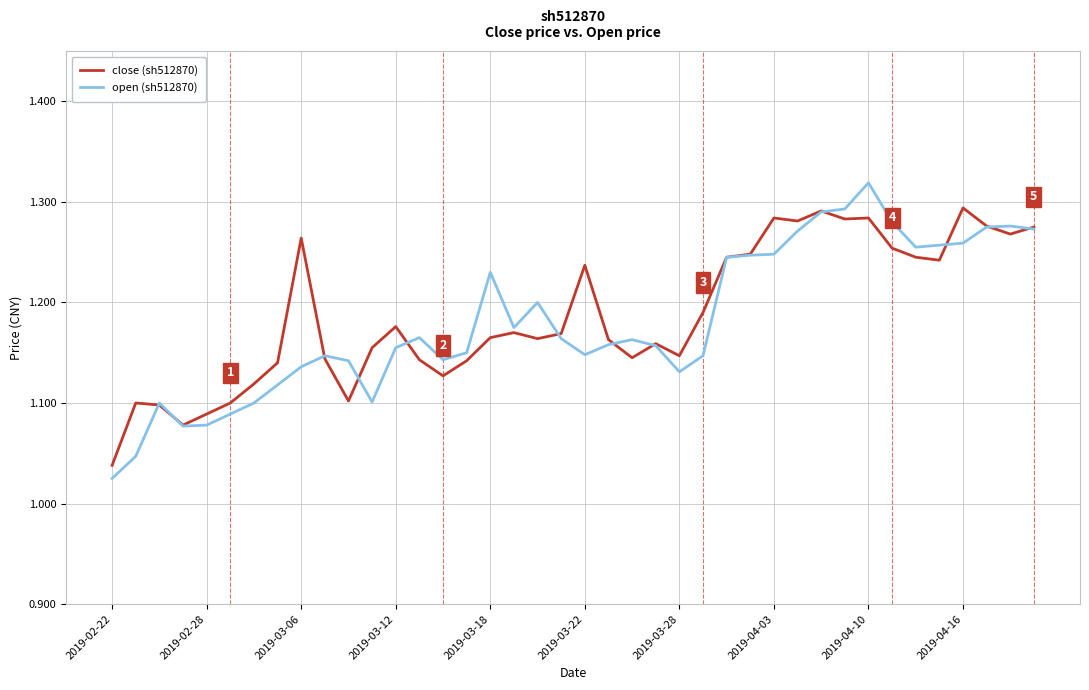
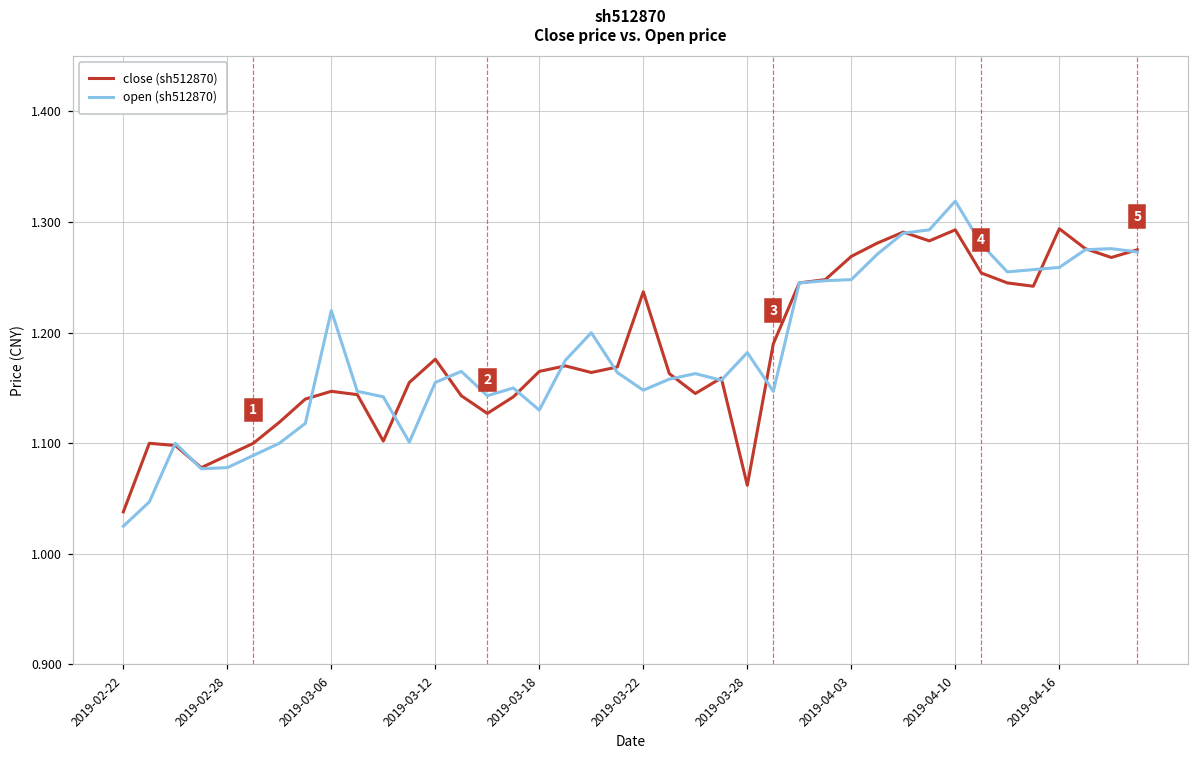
close (sh512870), 2019-03-06: 1.264 -> 1.147
open (sh512870), 2019-03-06: 1.136 -> 1.220
open (sh512870), 2019-03-18: 1.23 -> 1.13
close (sh512870), 2019-03-28: 1.147 -> 1.062
open (sh512870), 2019-03-28: 1.131 -> 1.182
close (sh512870), 2019-04-03: 1.284 -> 1.269
close (sh512870), 2019-04-10: 1.284 -> 1.293
